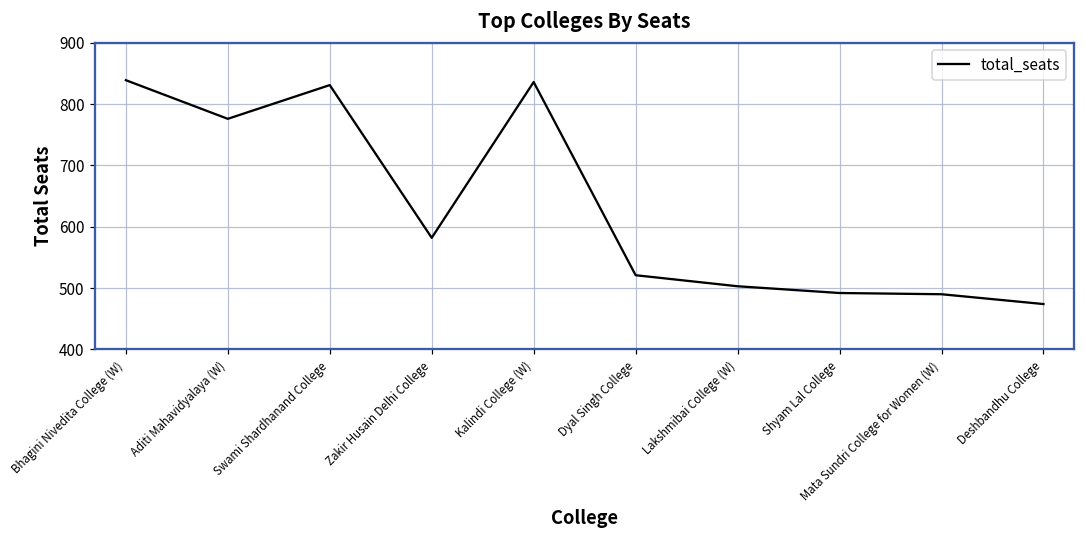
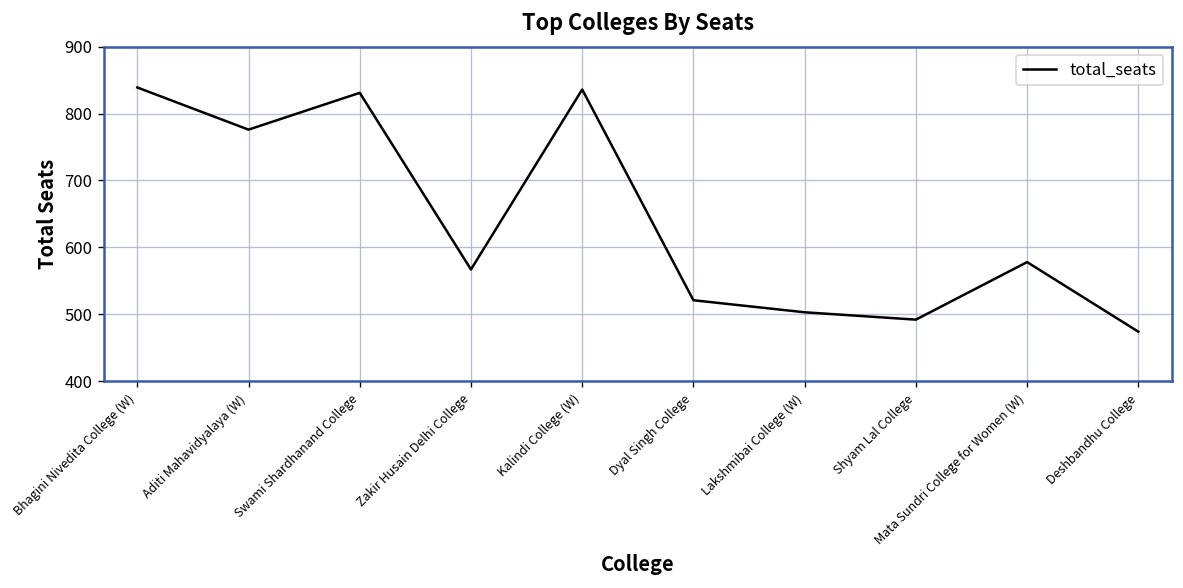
Zakir Husain Delhi College: 580 -> 570
Mata Sundri College for Women (W): 490 -> 580
